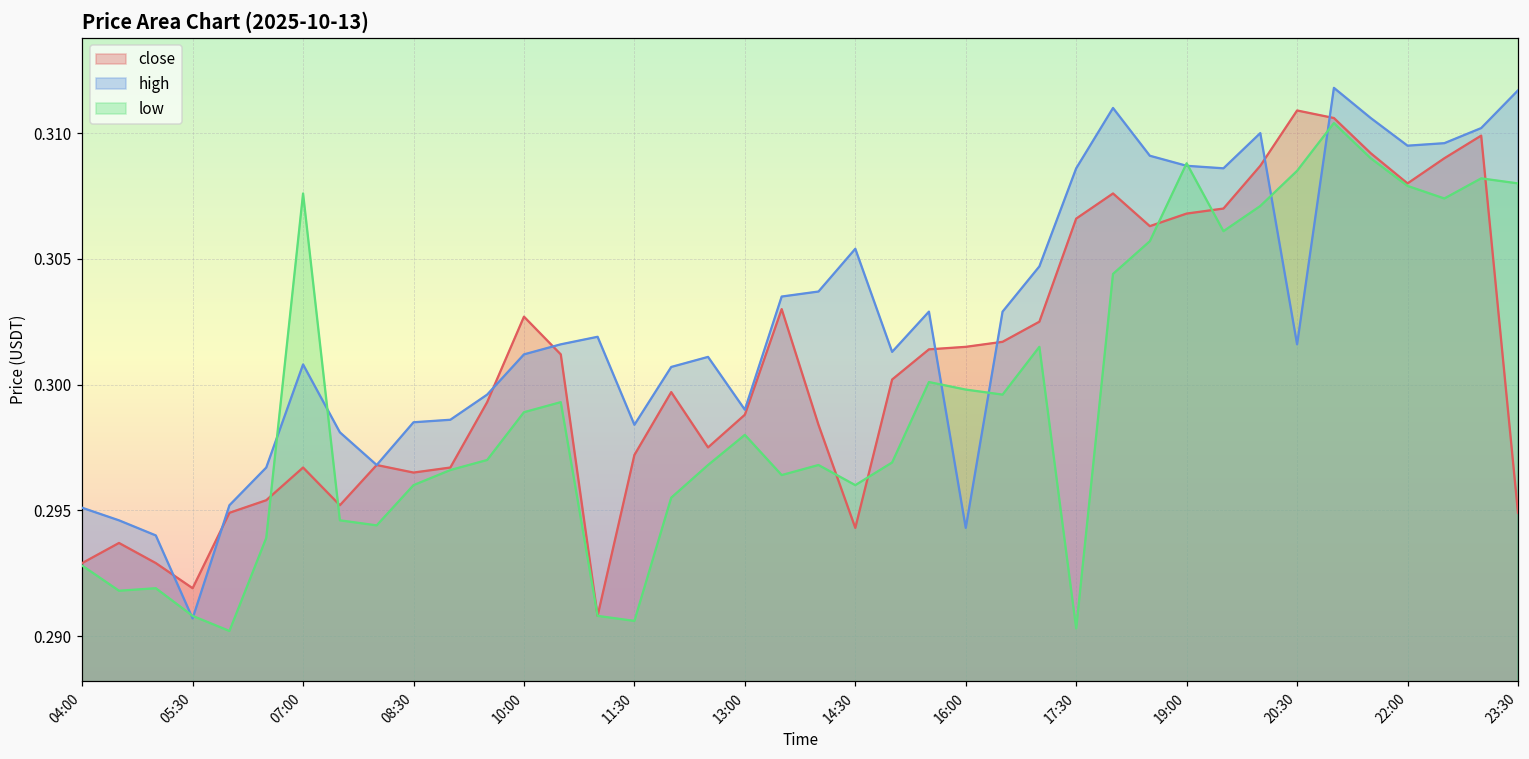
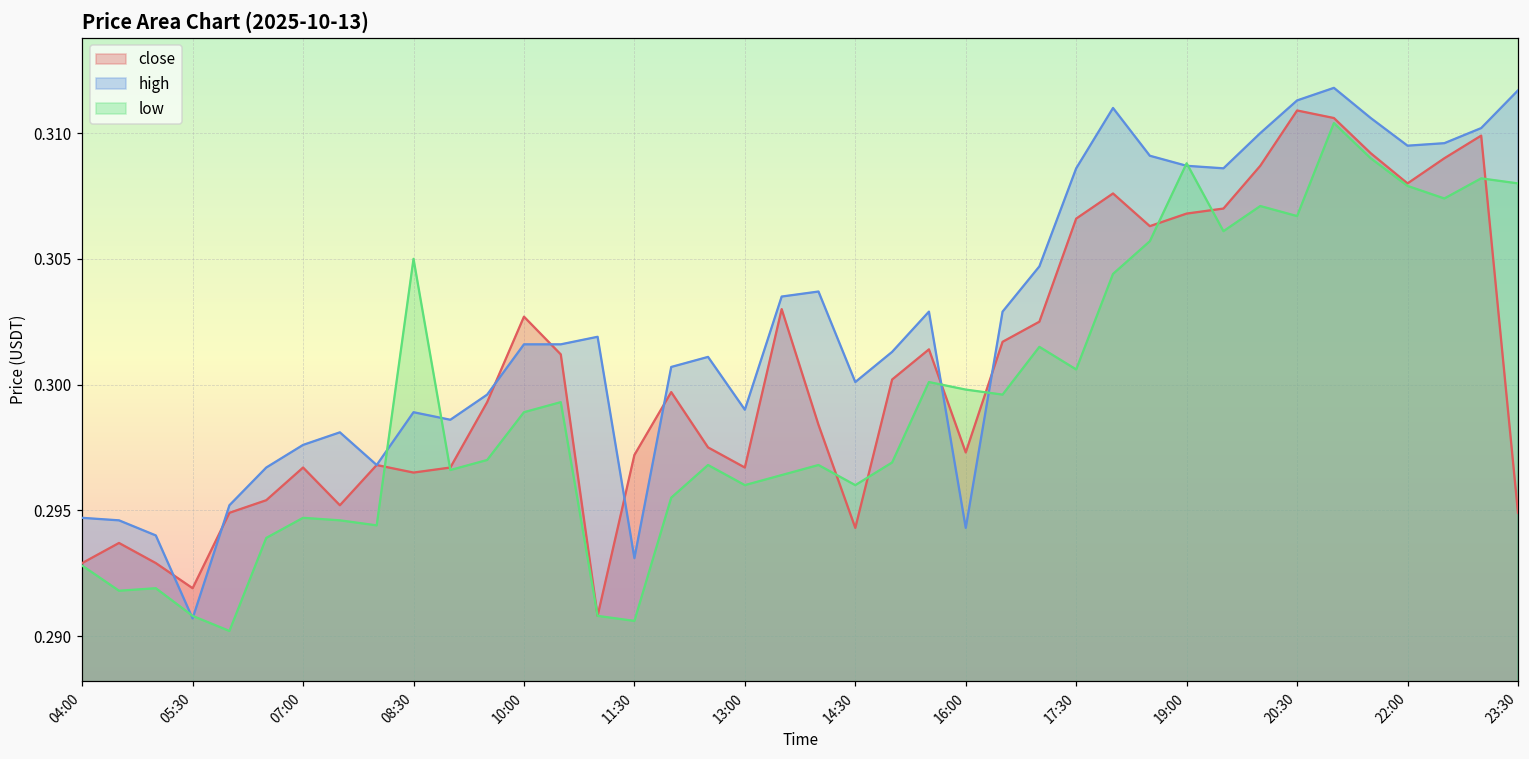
high, 04:00: 0.2951 -> 0.2947
high, 07:00: 0.3008 -> 0.2976
low, 07:00: 0.3076 -> 0.2947
high, 08:30: 0.2985 -> 0.2989
low, 08:30: 0.296 -> 0.305
high, 10:00: 0.3012 -> 0.3016
high, 11:30: 0.2984 -> 0.2931
close, 13:00: 0.2988 -> 0.2967
low, 13:00: 0.298 -> 0.296
high, 14:30: 0.3054 -> 0.3001
close, 16:00: 0.3015 -> 0.2973
low, 17:30: 0.2903 -> 0.3006
high, 20:30: 0.3016 -> 0.3113
low, 20:30: 0.3085 -> 0.3067
